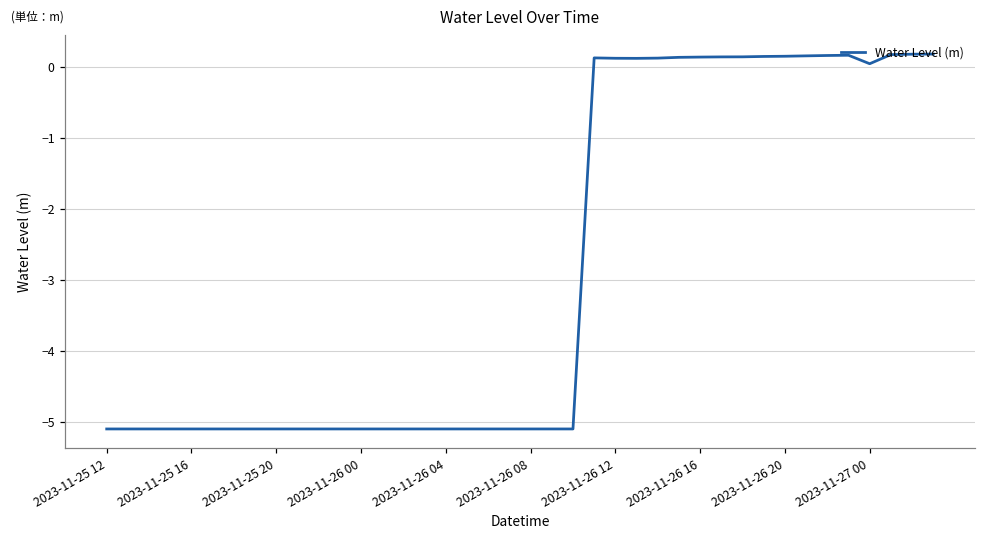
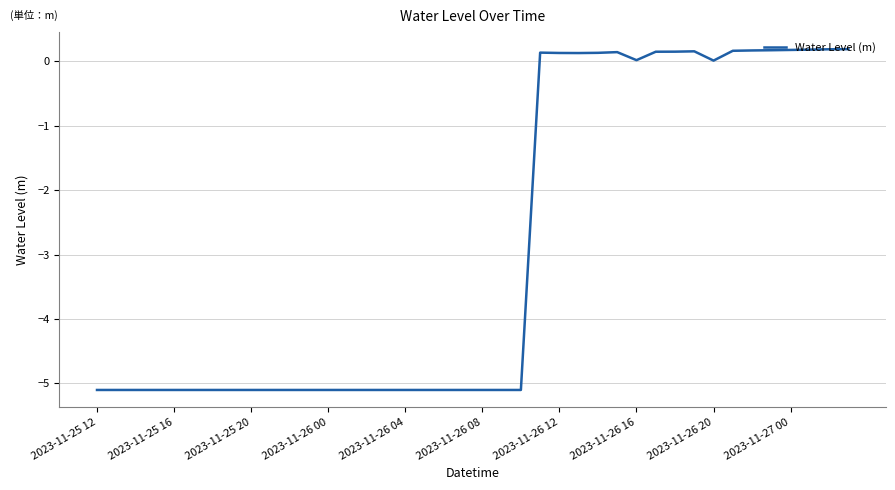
2023-11-26 16: 0.1 -> 0.0
2023-11-26 20: 0.2 -> 0.0
2023-11-27 00: 0.0 -> 0.2
